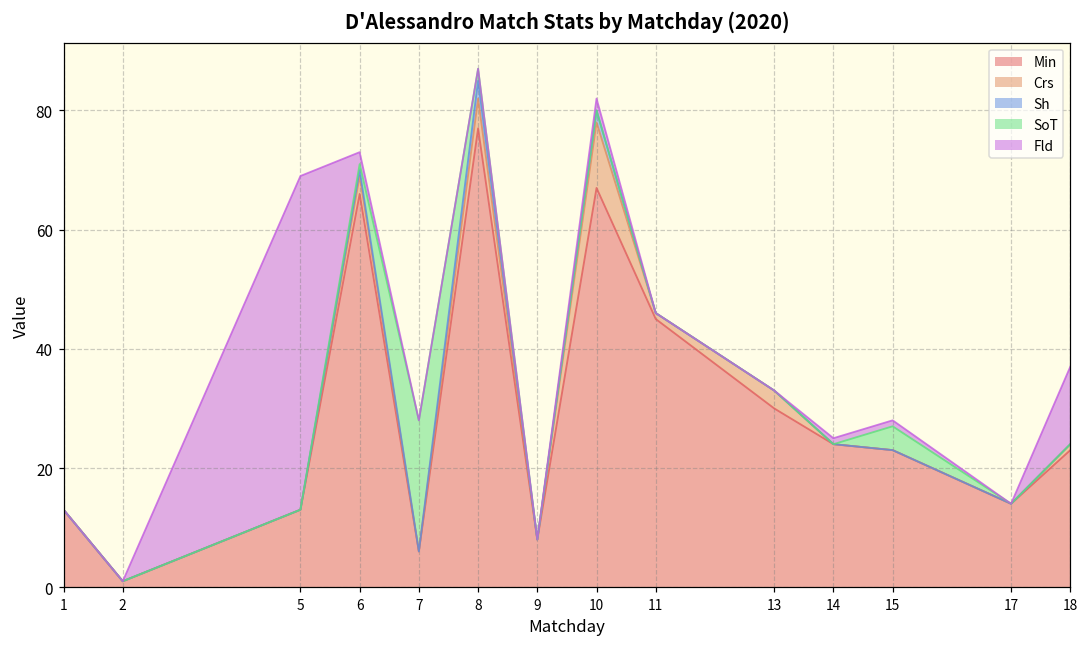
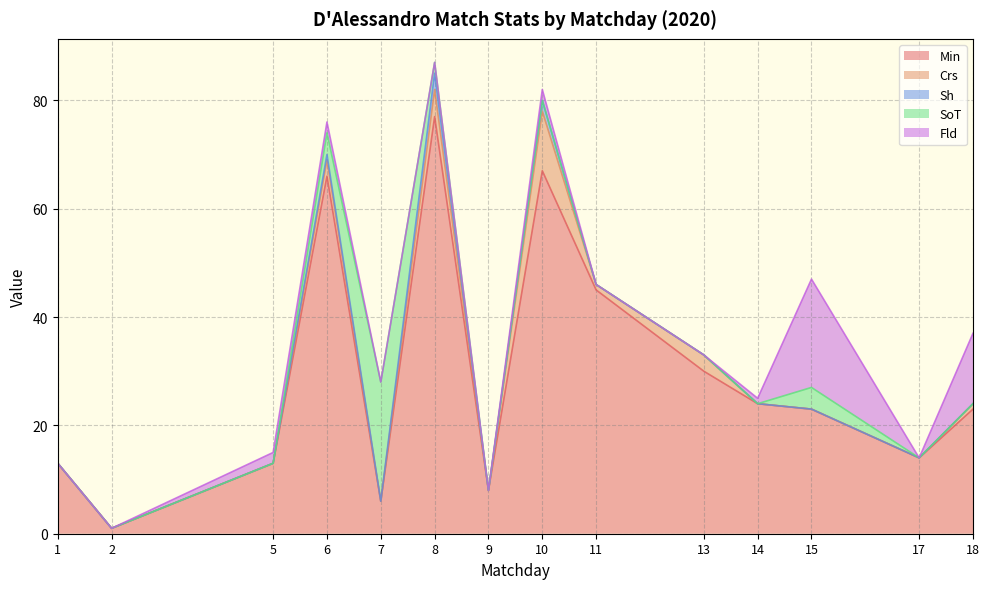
Fld, 5: 56 -> 2
SoT, 6: 1 -> 4
Fld, 15: 1 -> 20
